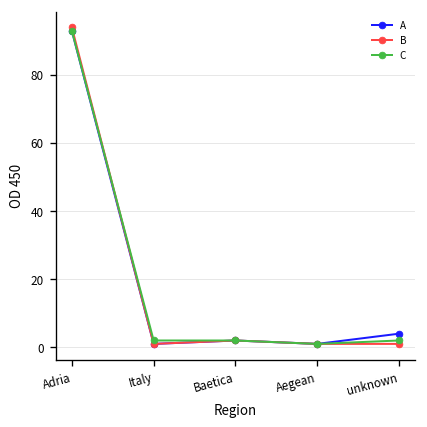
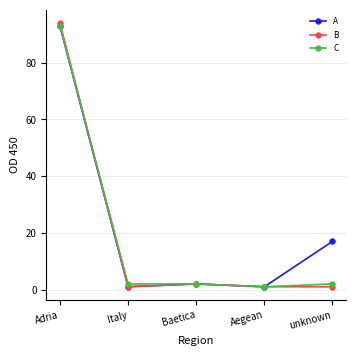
A, unknown: 4 -> 17
